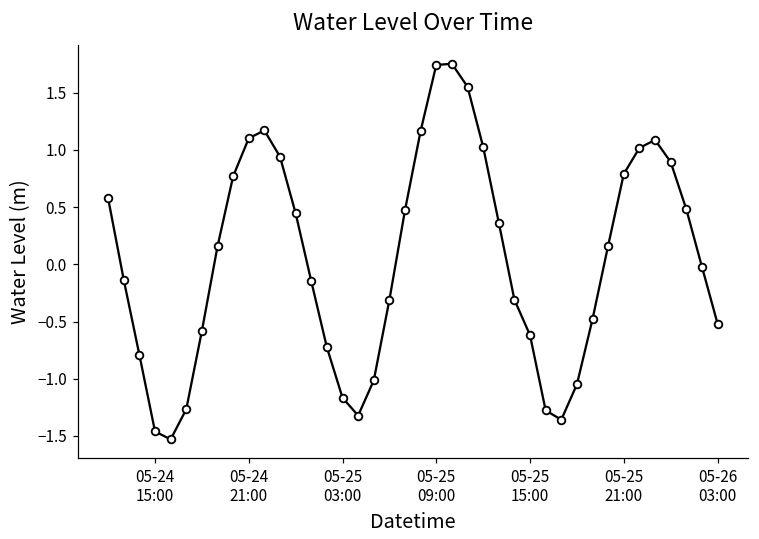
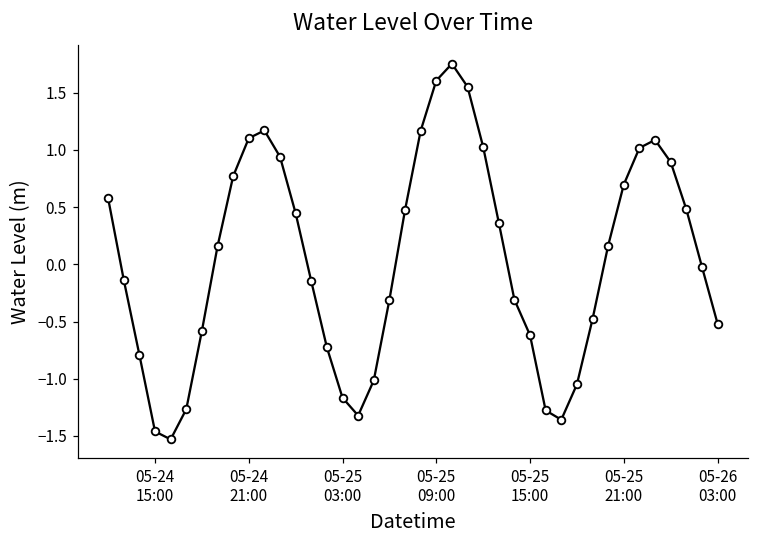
05-25 09:00: 1.74 -> 1.61
05-25 21:00: 0.79 -> 0.70
